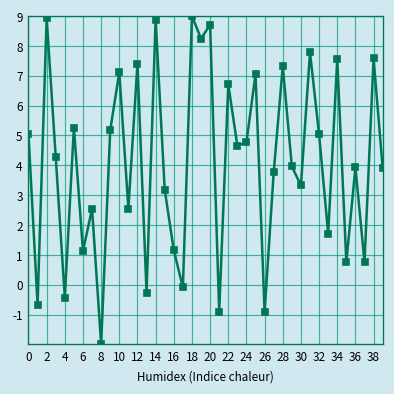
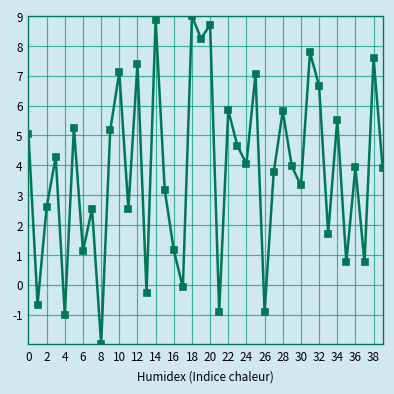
2: 8.9 -> 2.6
4: -0.4 -> -1.0
22: 6.7 -> 5.8
24: 4.8 -> 4.0
28: 7.3 -> 5.8
32: 5.0 -> 6.7
34: 7.6 -> 5.5
